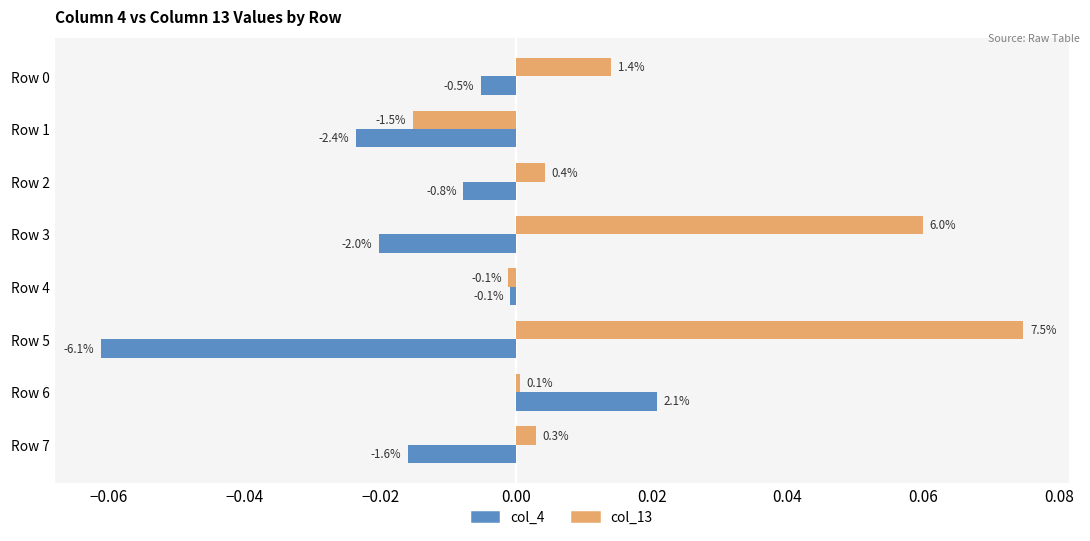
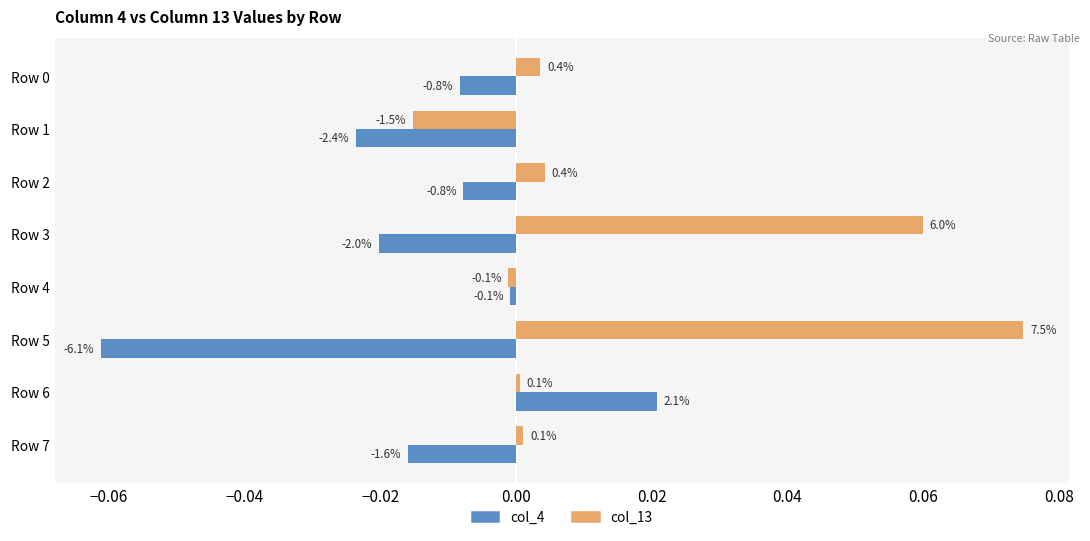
col_13, Row 0: 1.4% -> 0.4%
col_4, Row 0: -0.5% -> -0.8%
col_13, Row 7: 0.3% -> 0.1%
